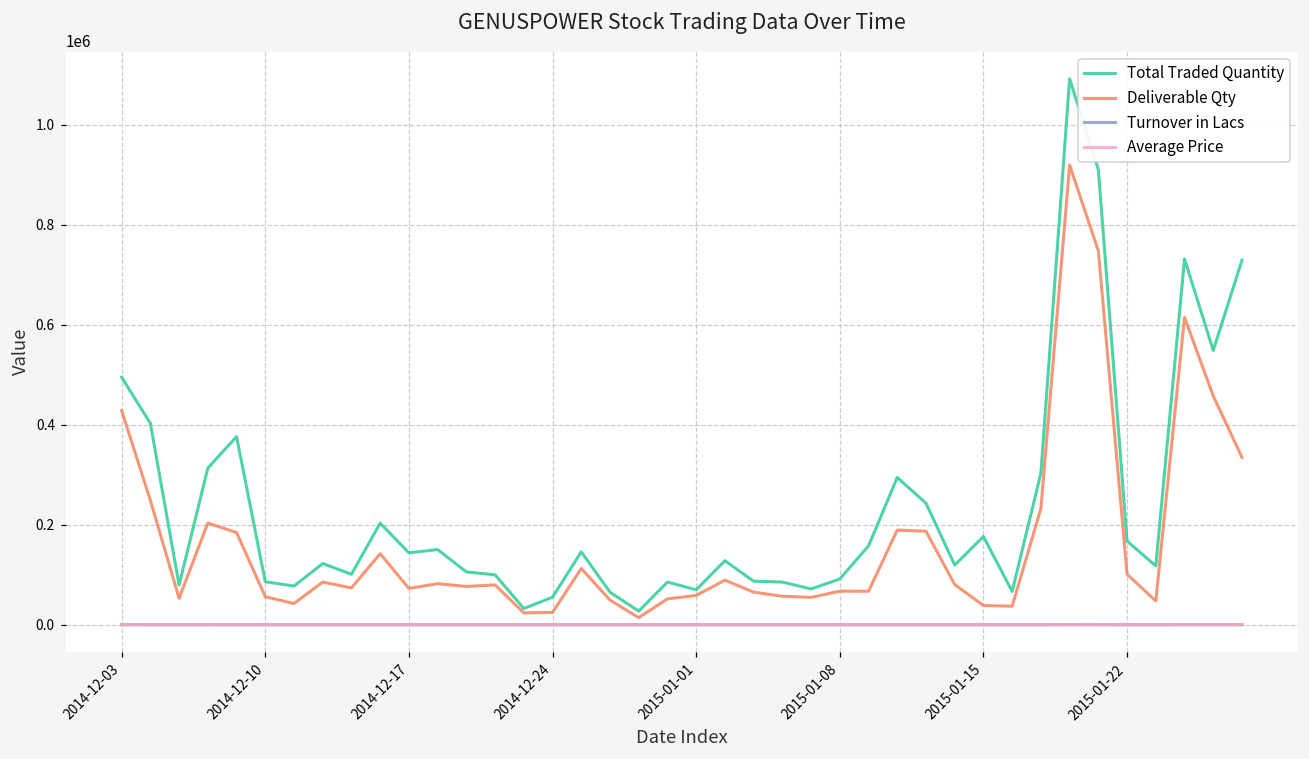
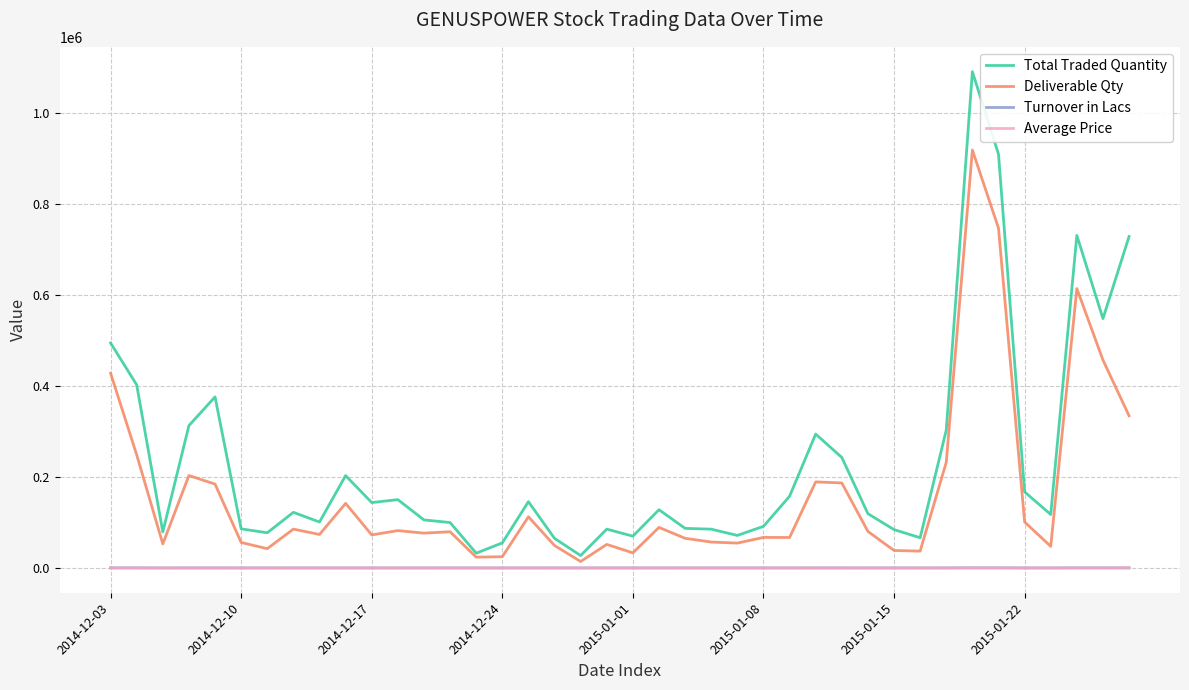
Deliverable Qty, 2015-01-01: 60000 -> 30000
Total Traded Quantity, 2015-01-15: 180000 -> 80000
